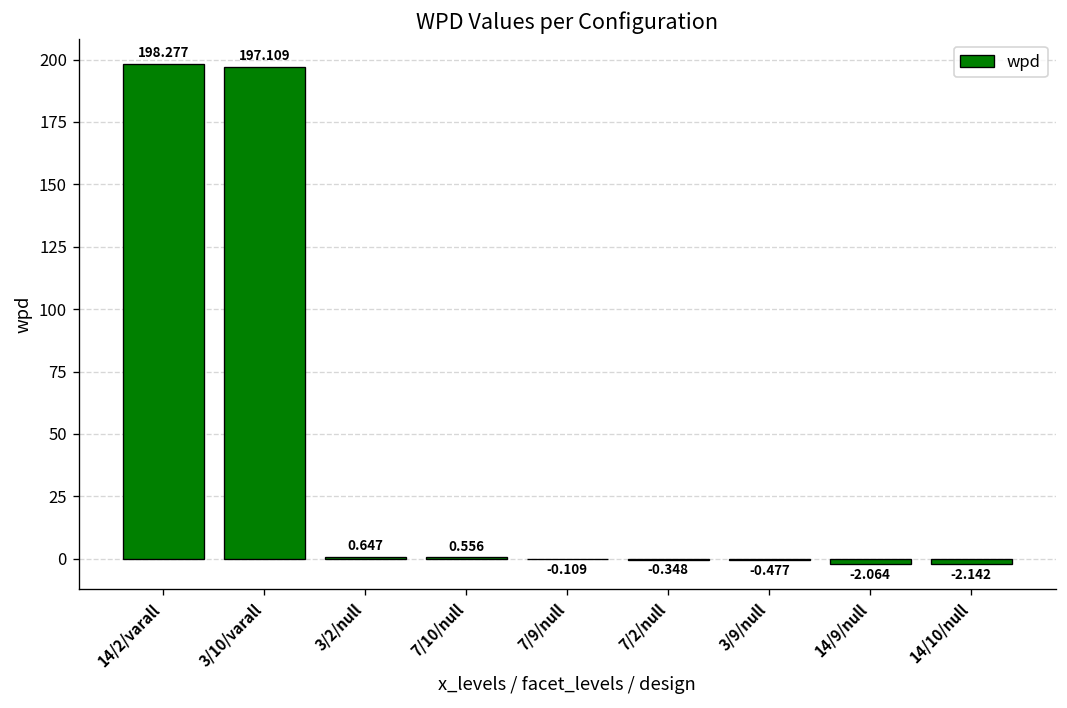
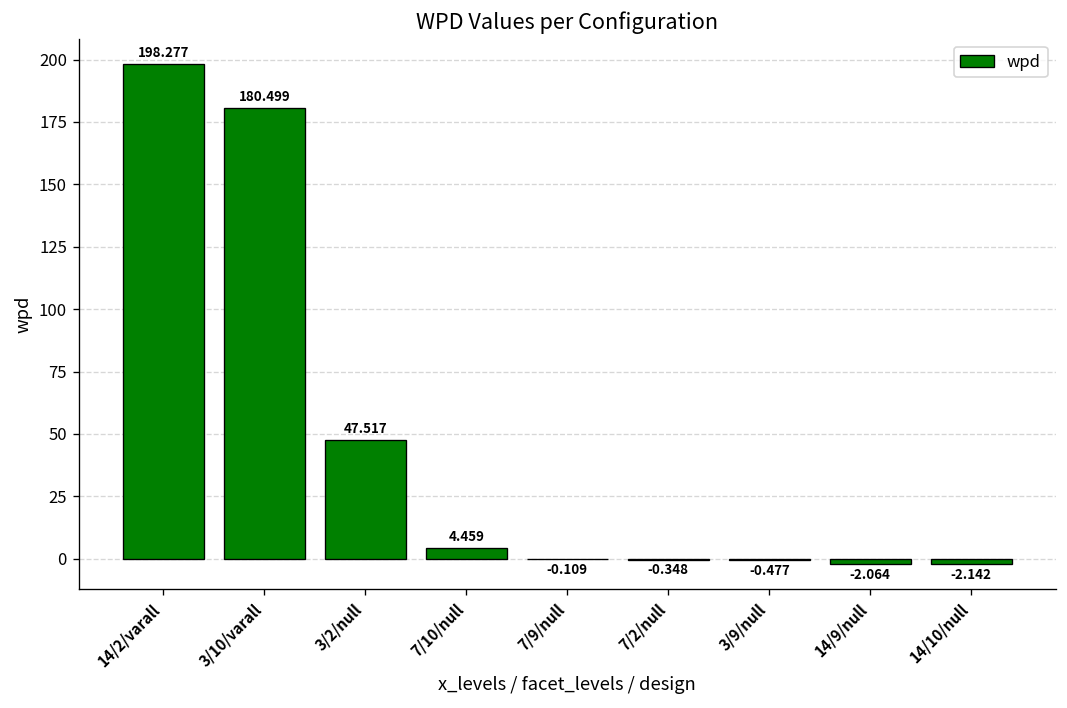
3/10/varall: 197.109 -> 180.499
3/2/null: 0.647 -> 47.517
7/10/null: 0.556 -> 4.459
